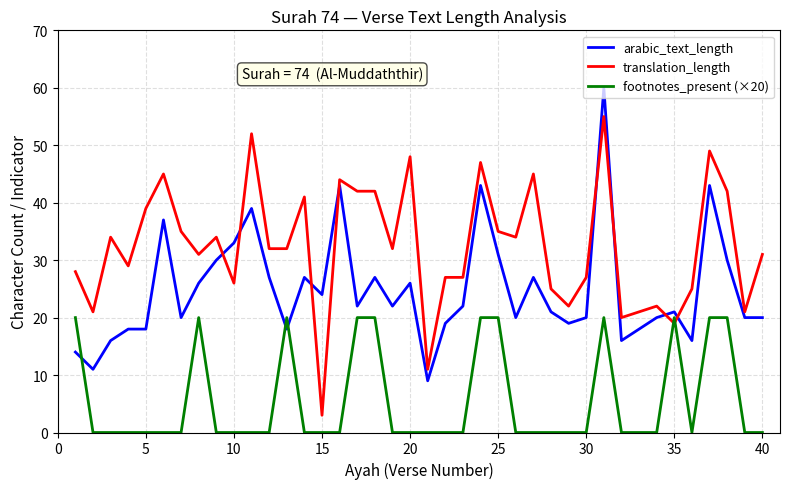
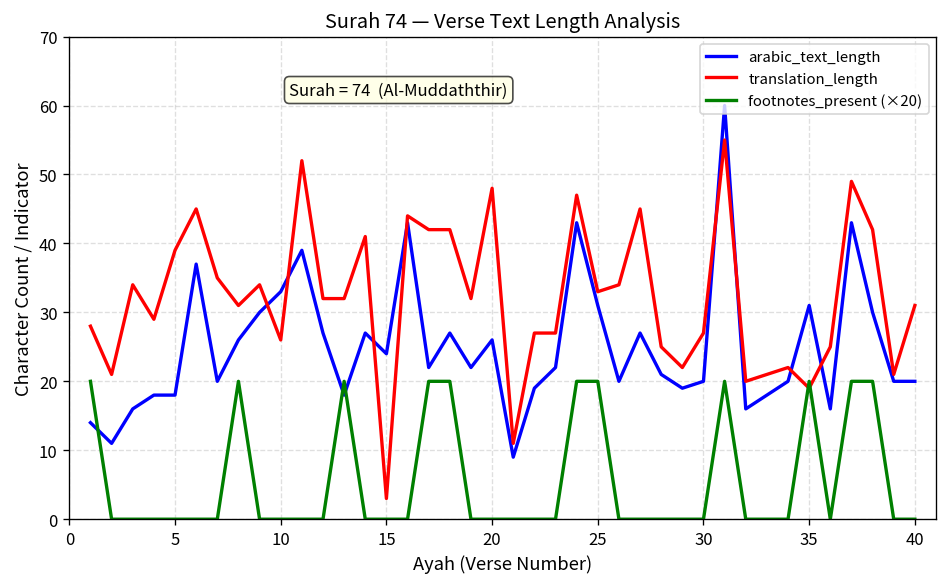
translation_length, 25: 35 -> 33
arabic_text_length, 35: 21 -> 31
